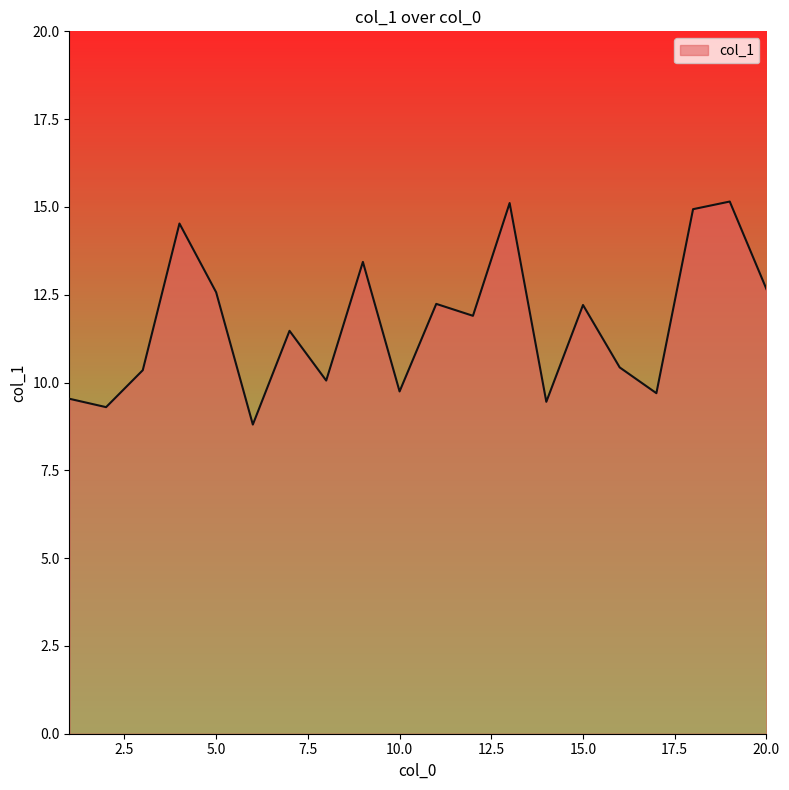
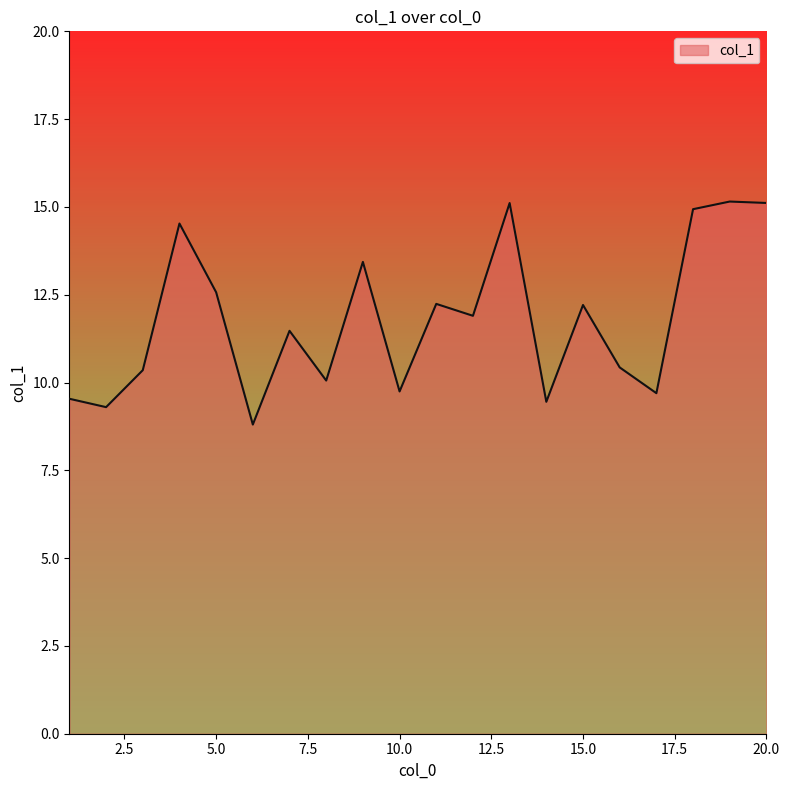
20.0: 12.7 -> 15.1
